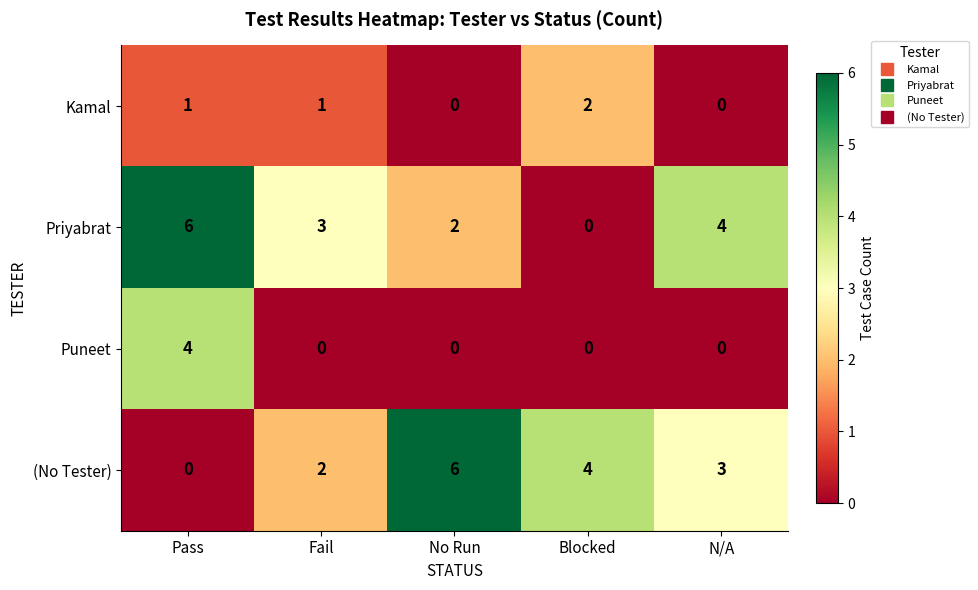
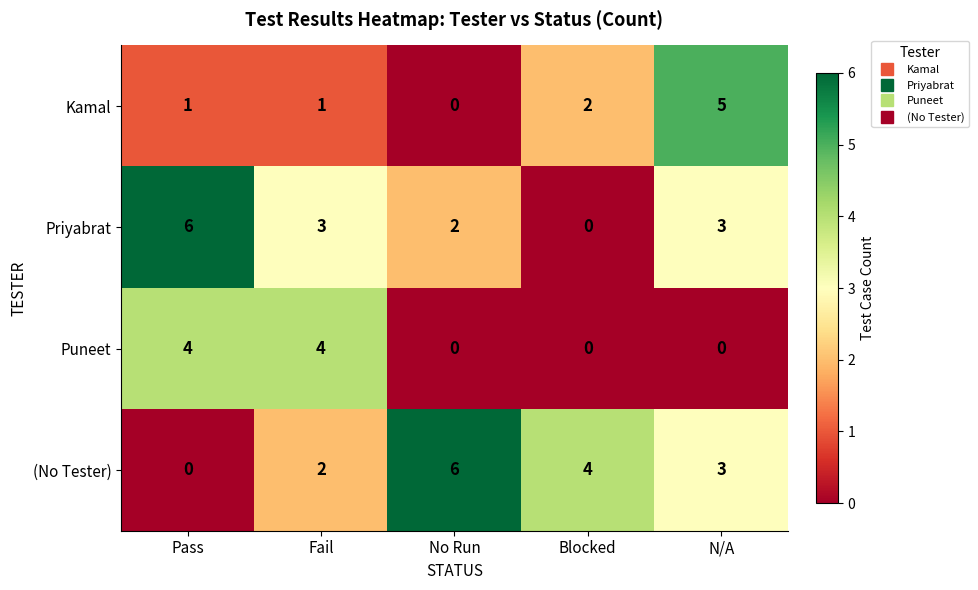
Kamal, N/A: 0 -> 5
Priyabrat, N/A: 4 -> 3
Puneet, Fail: 0 -> 4
